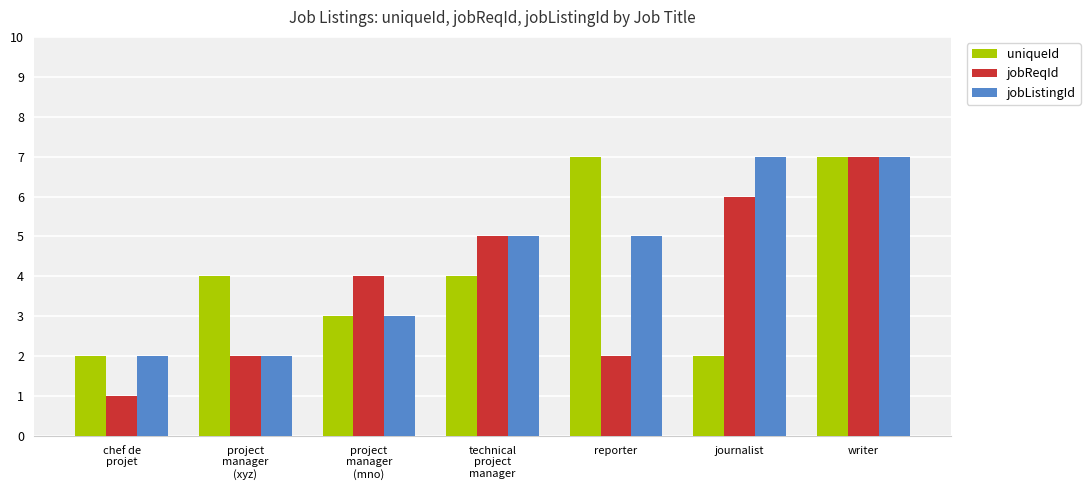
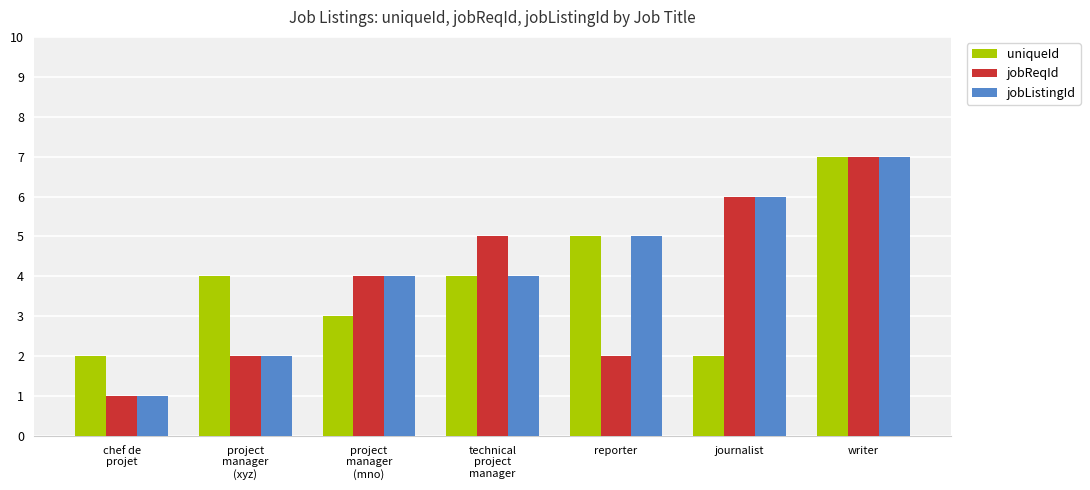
jobListingId, chef de projet: 2 -> 1
jobListingId, project manager (mno): 3 -> 4
jobListingId, technical project manager: 5 -> 4
uniqueId, reporter: 7 -> 5
jobListingId, journalist: 7 -> 6
